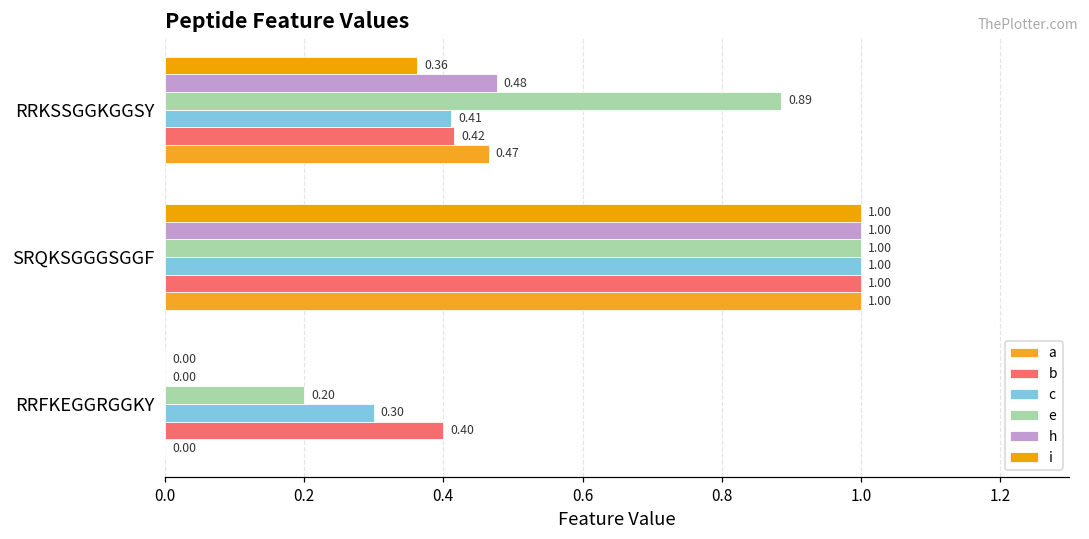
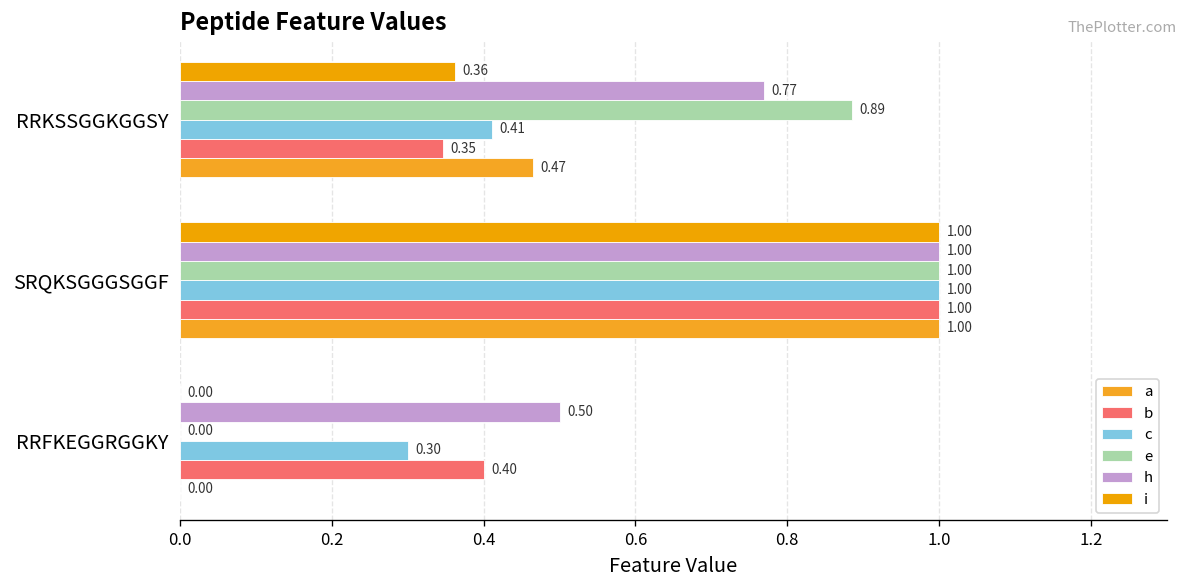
h, RRKSSGGKGGSY: 0.48 -> 0.77
b, RRKSSGGKGGSY: 0.42 -> 0.35
h, RRFKEGGRGGKY: 0.00 -> 0.50
e, RRFKEGGRGGKY: 0.20 -> 0.00
